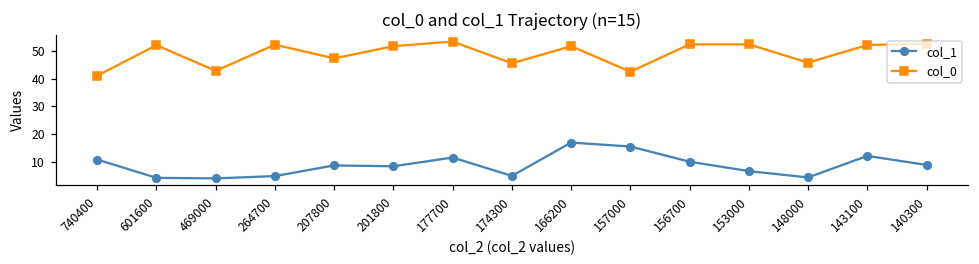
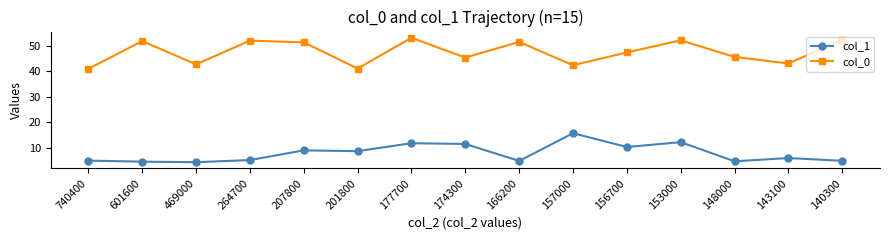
col_1, 740400: 11 -> 5
col_0, 207800: 47 -> 51
col_0, 201800: 52 -> 41
col_1, 174300: 5 -> 11
col_1, 166200: 17 -> 5
col_0, 156700: 52 -> 47
col_1, 153000: 7 -> 12
col_1, 143100: 12 -> 6
col_0, 143100: 52 -> 43
col_1, 140300: 9 -> 5
